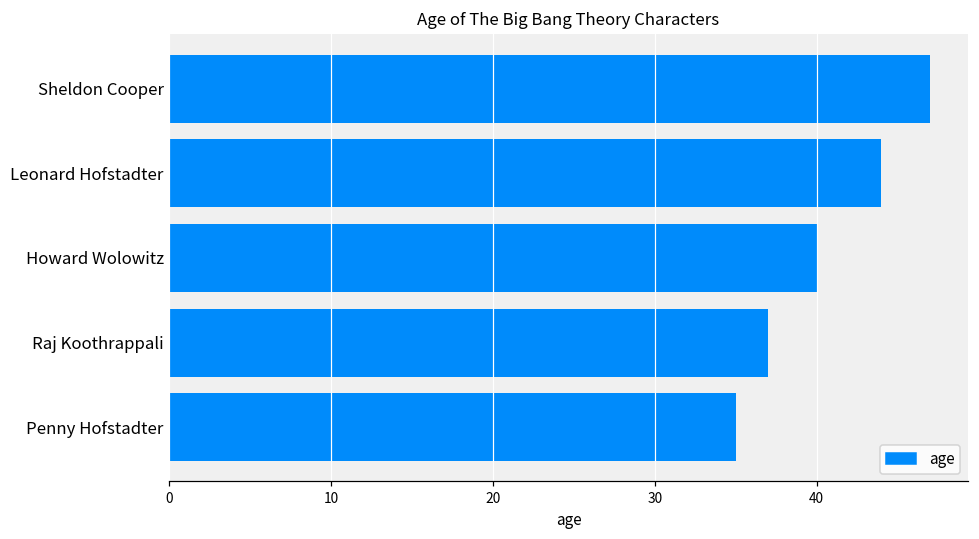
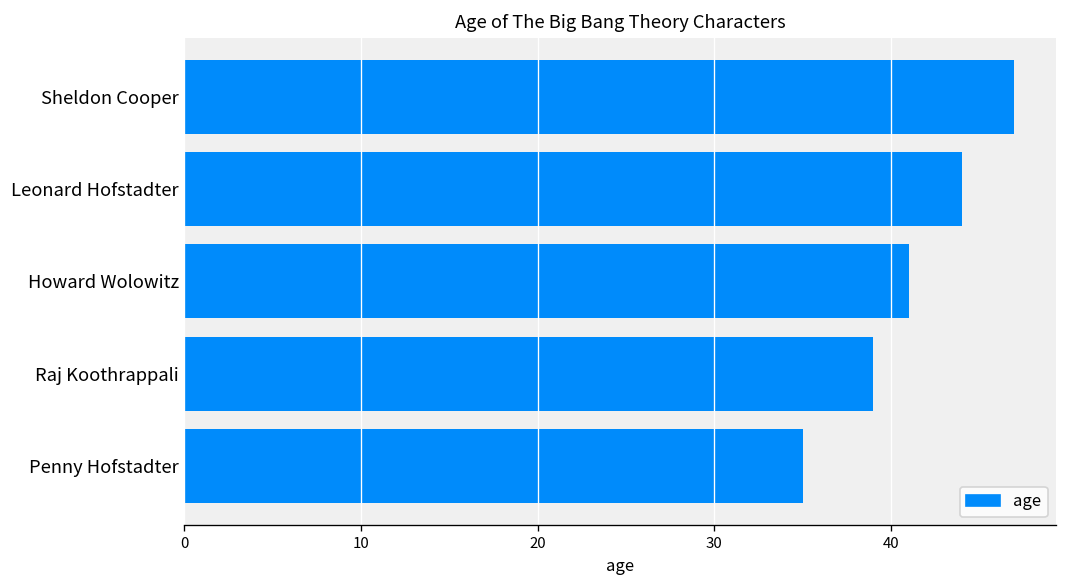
Howard Wolowitz: 40 -> 41
Raj Koothrappali: 37 -> 39
